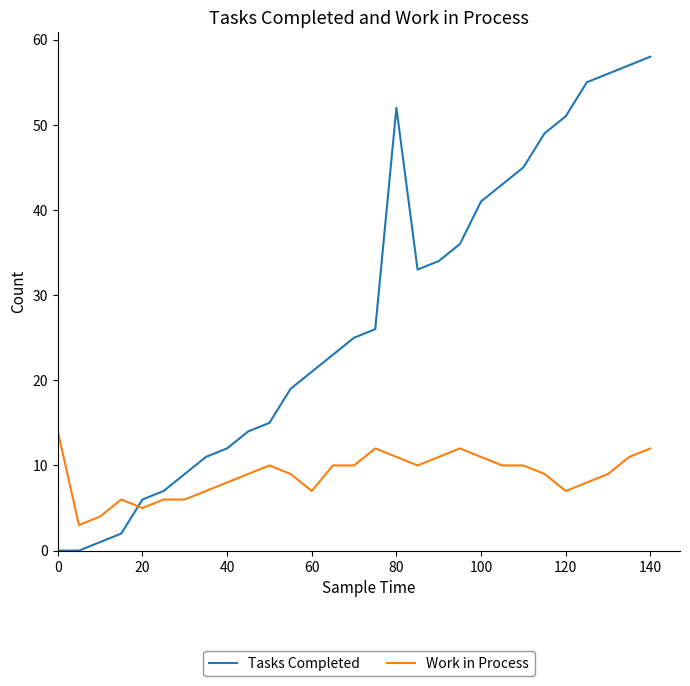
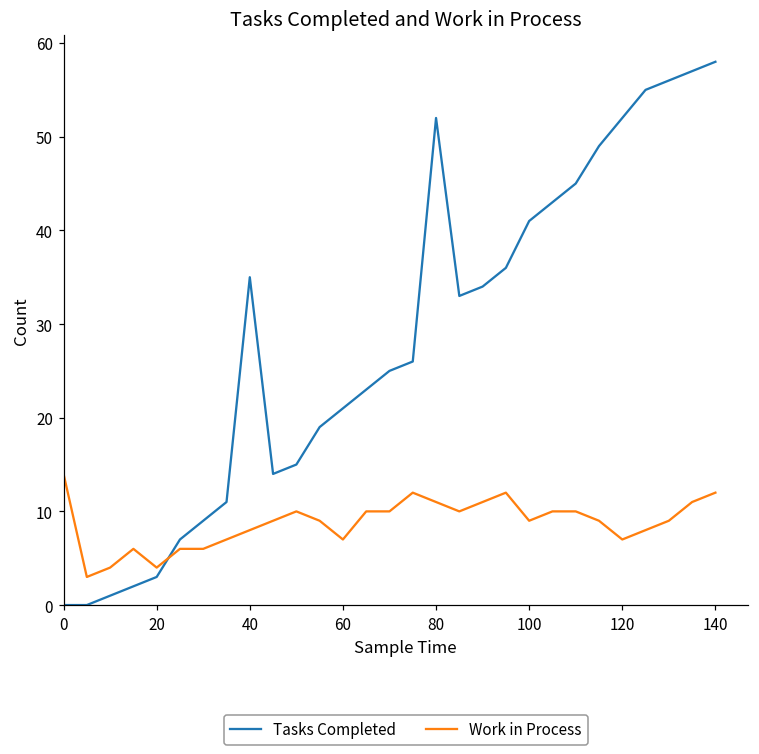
Tasks Completed, 20: 6 -> 3
Work in Process, 20: 5 -> 4
Tasks Completed, 40: 12 -> 35
Work in Process, 100: 11 -> 9
Tasks Completed, 120: 51 -> 52
